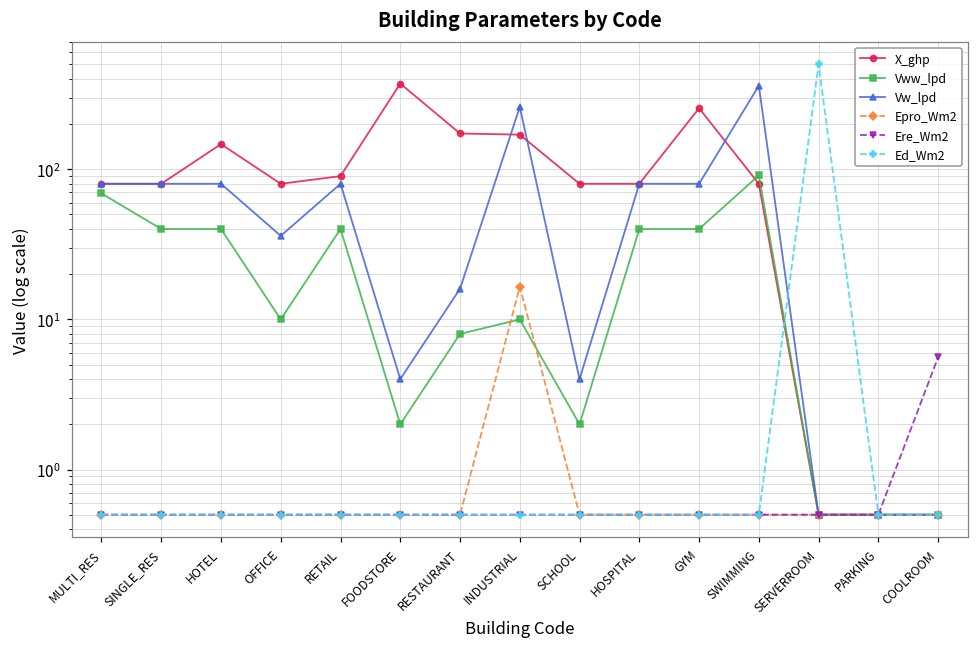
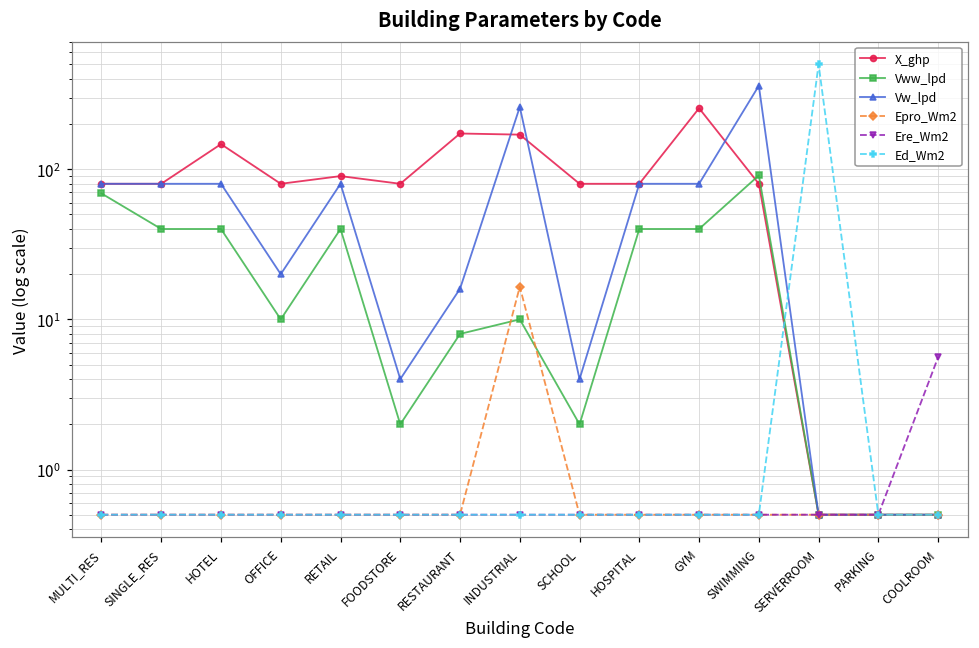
Vw_lpd, OFFICE: 36 -> 20
X_ghp, FOODSTORE: 370 -> 80
